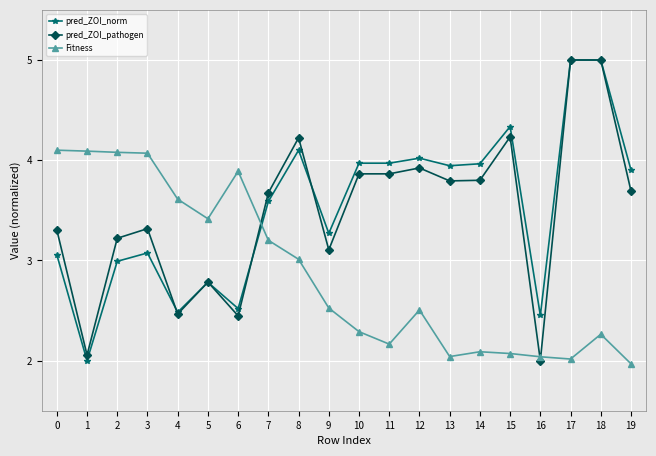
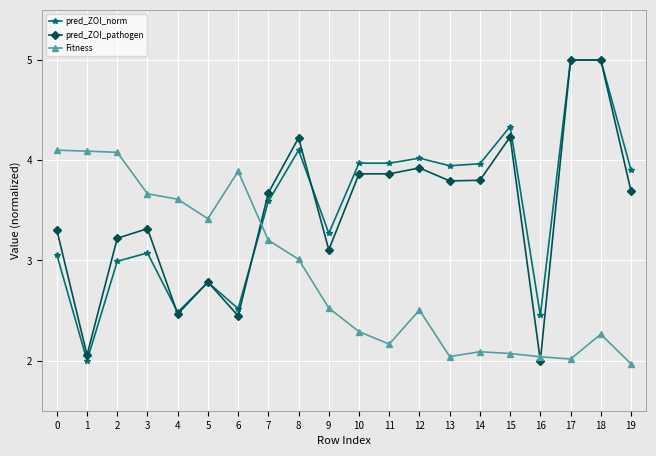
Fitness, 3: 4.07 -> 3.66
